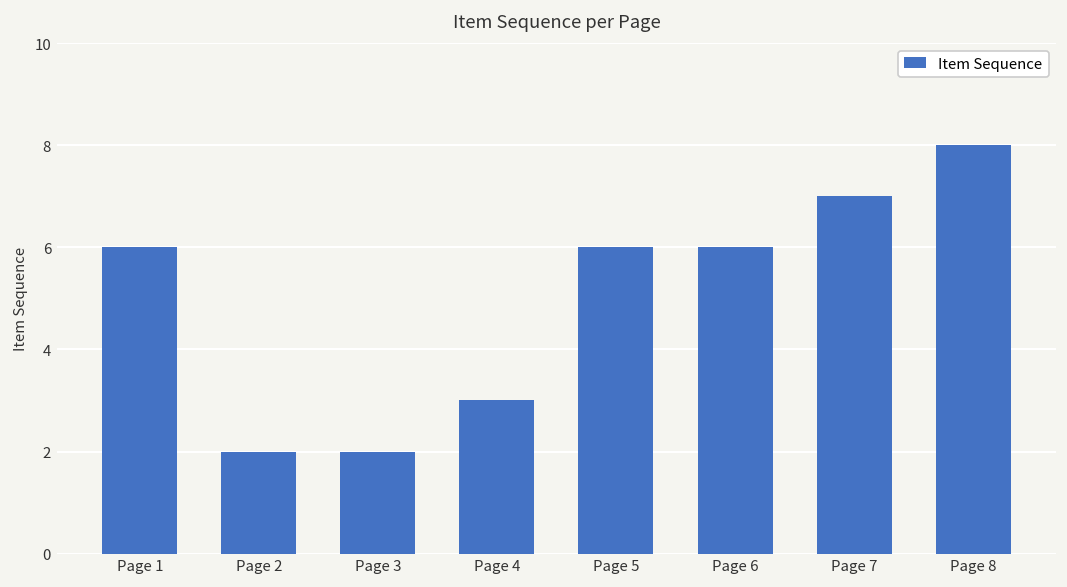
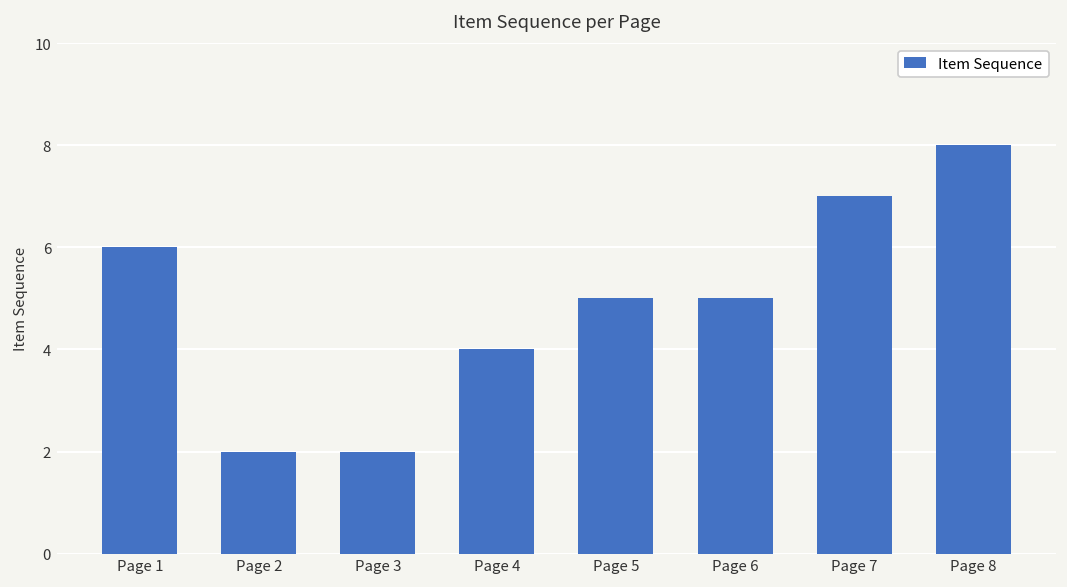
Page 4: 3 -> 4
Page 5: 6 -> 5
Page 6: 6 -> 5
